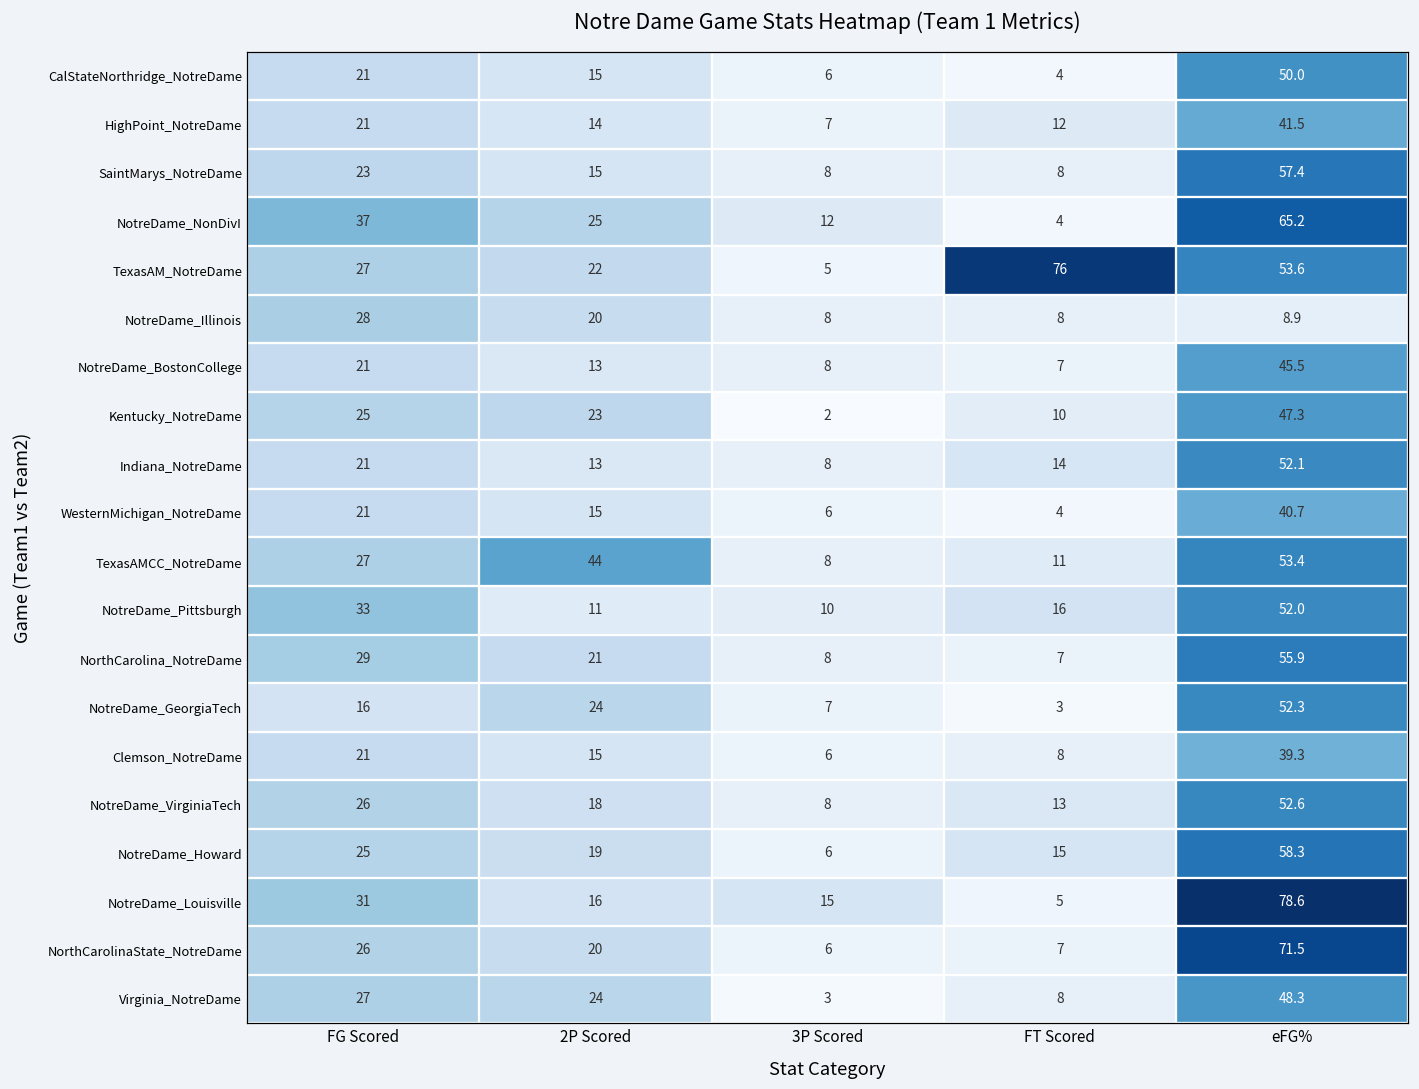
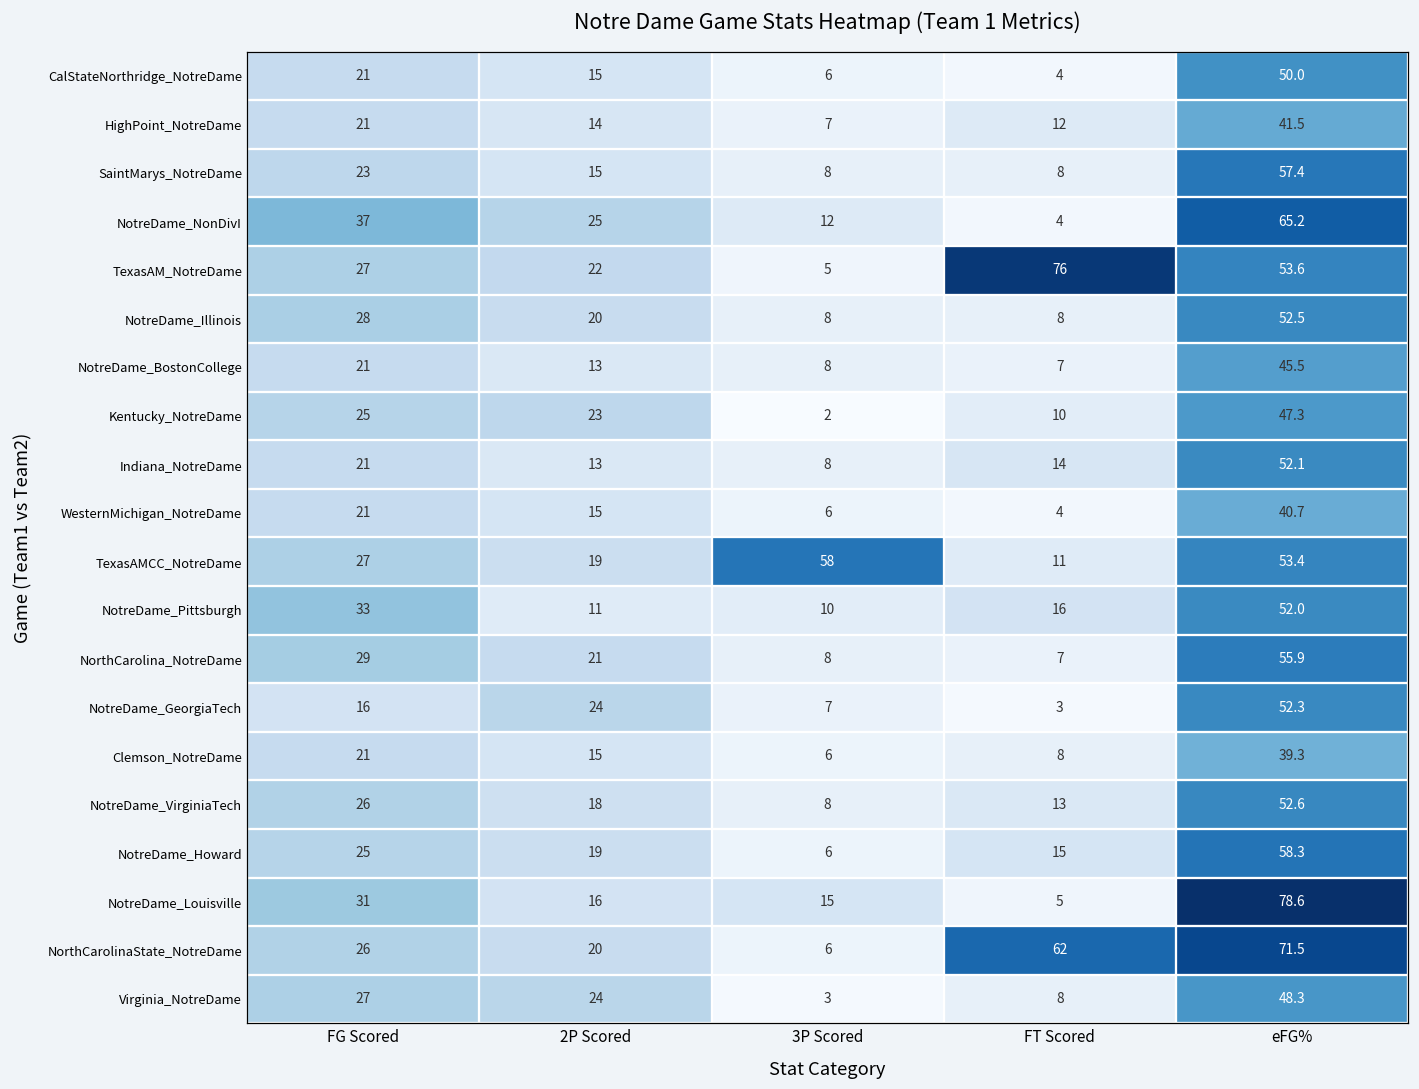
NotreDame_Illinois, eFG%: 8.9 -> 52.5
TexasAMCC_NotreDame, 2P Scored: 44 -> 19
TexasAMCC_NotreDame, 3P Scored: 8 -> 58
NorthCarolinaState_NotreDame, FT Scored: 7 -> 62
